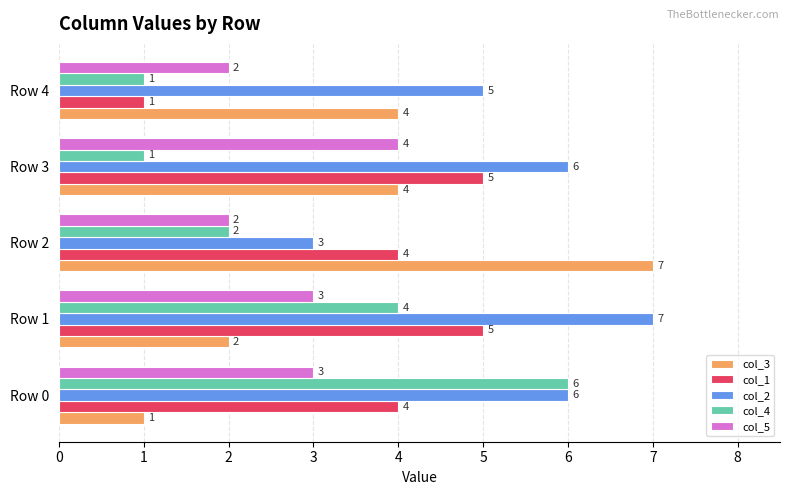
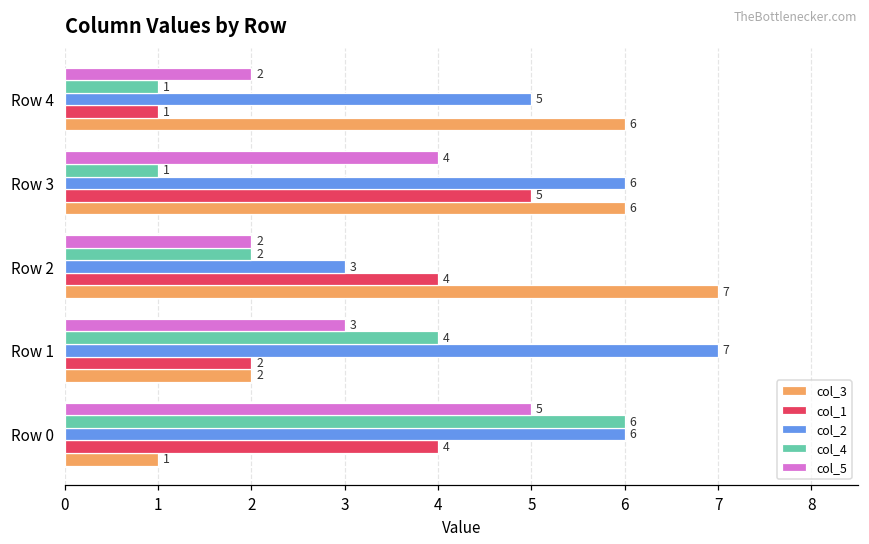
col_3, Row 4: 4 -> 6
col_3, Row 3: 4 -> 6
col_1, Row 1: 5 -> 2
col_5, Row 0: 3 -> 5
